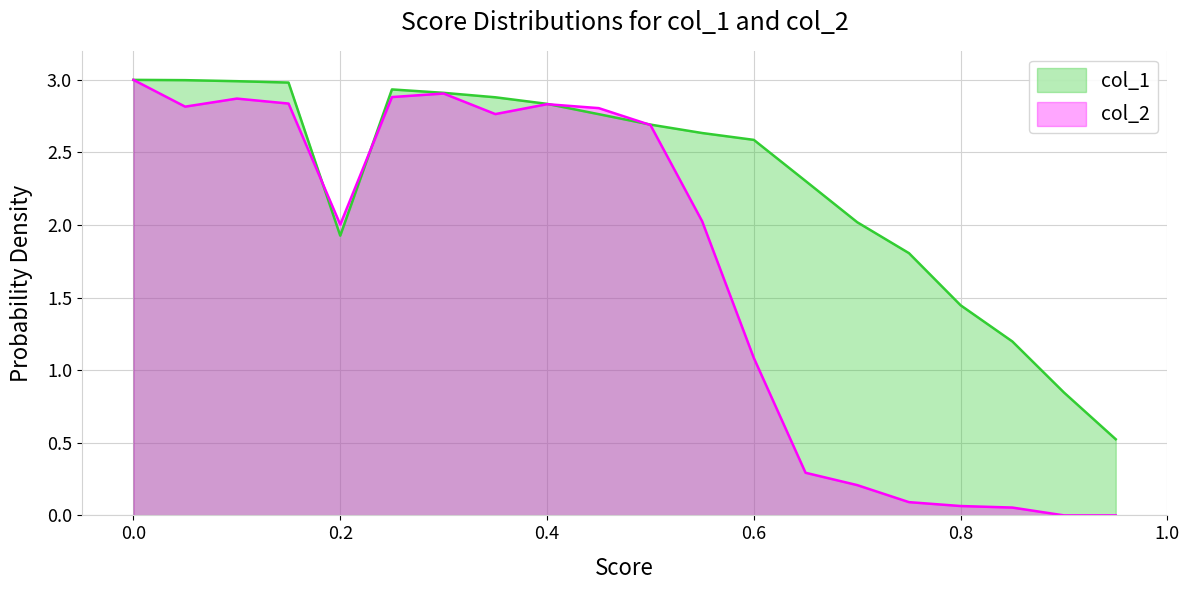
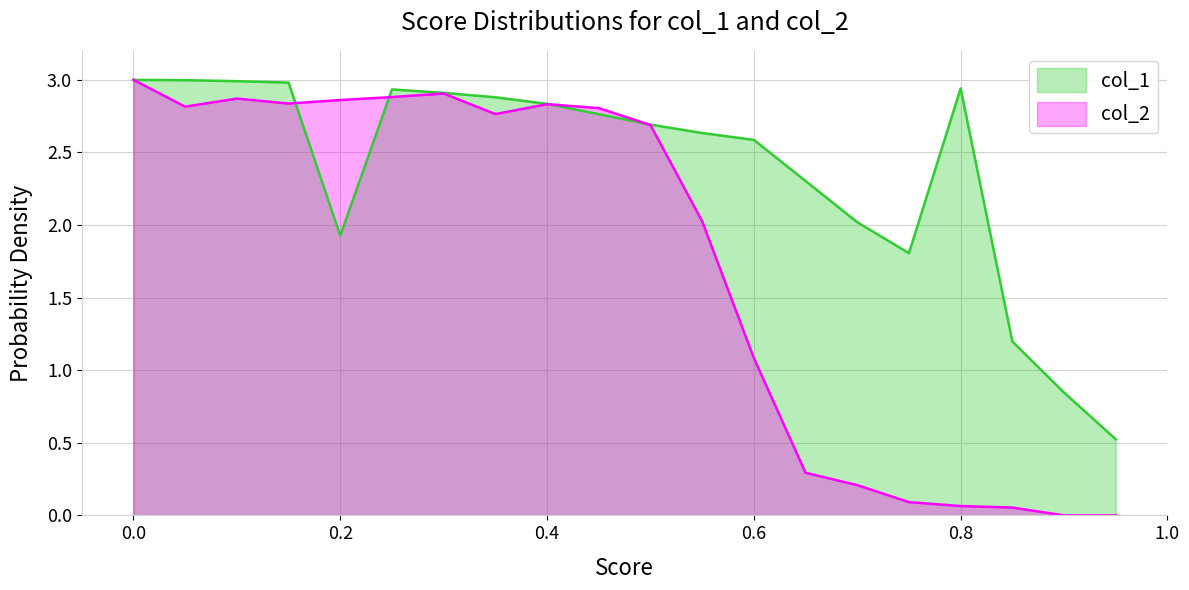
col_2, 0.2: 2.00 -> 2.86
col_1, 0.8: 1.45 -> 2.94
